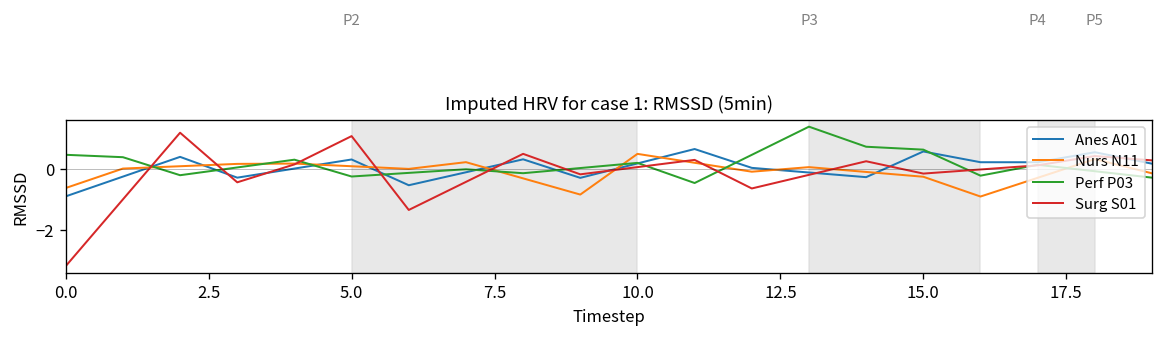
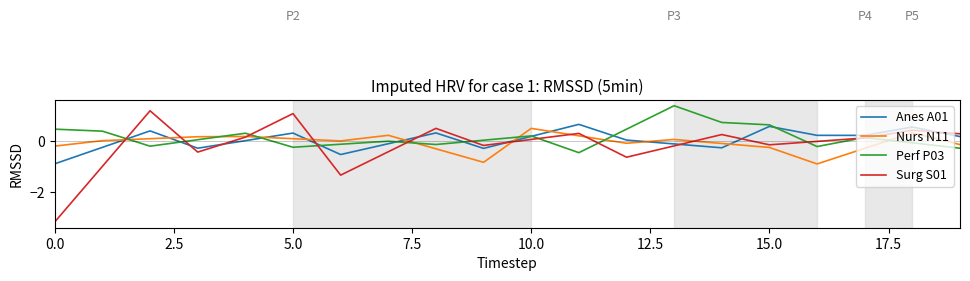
Nurs N11, 0.0: -0.6 -> -0.2
